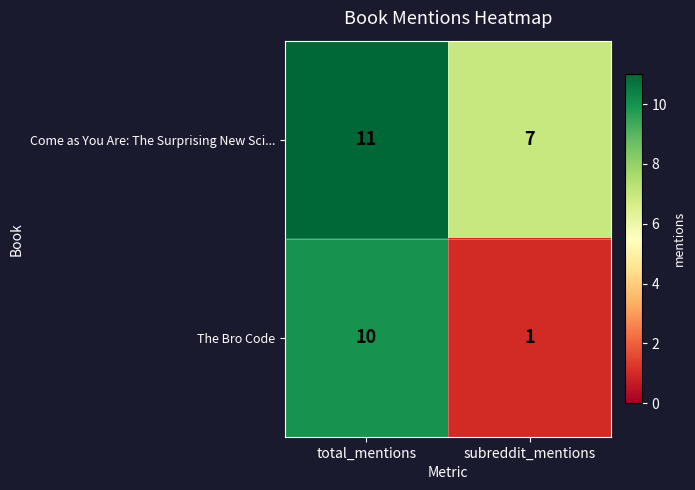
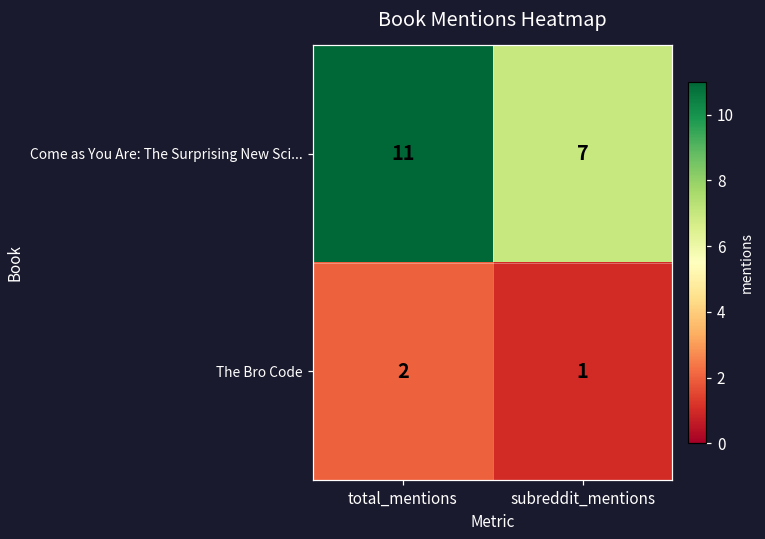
The Bro Code, total_mentions: 10 -> 2
